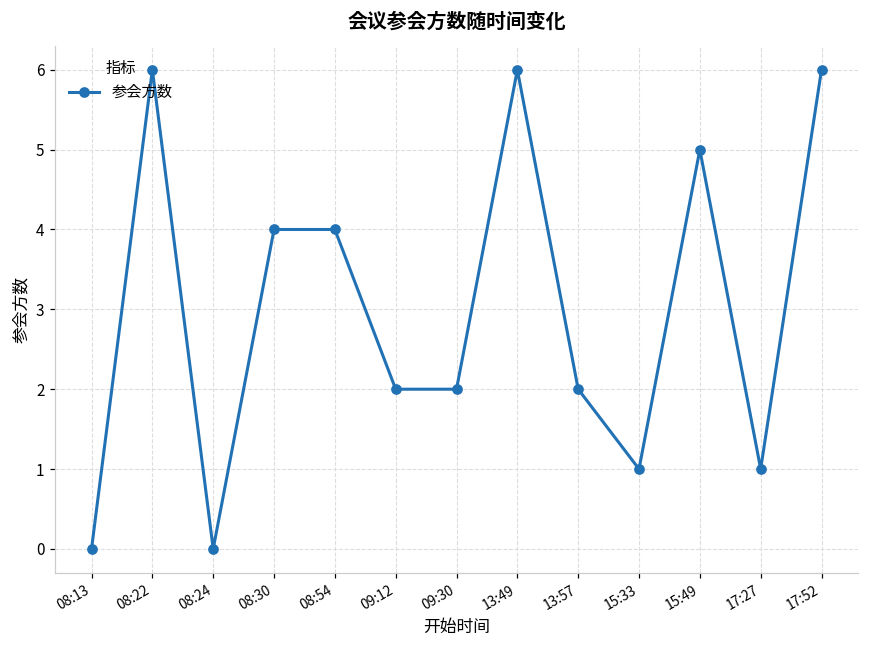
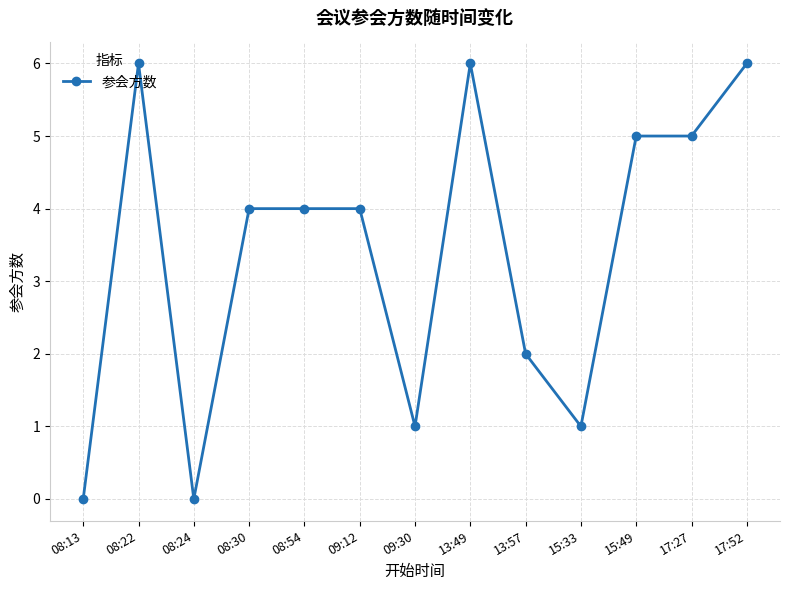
09:12: 2 -> 4
09:30: 2 -> 1
17:27: 1 -> 5
